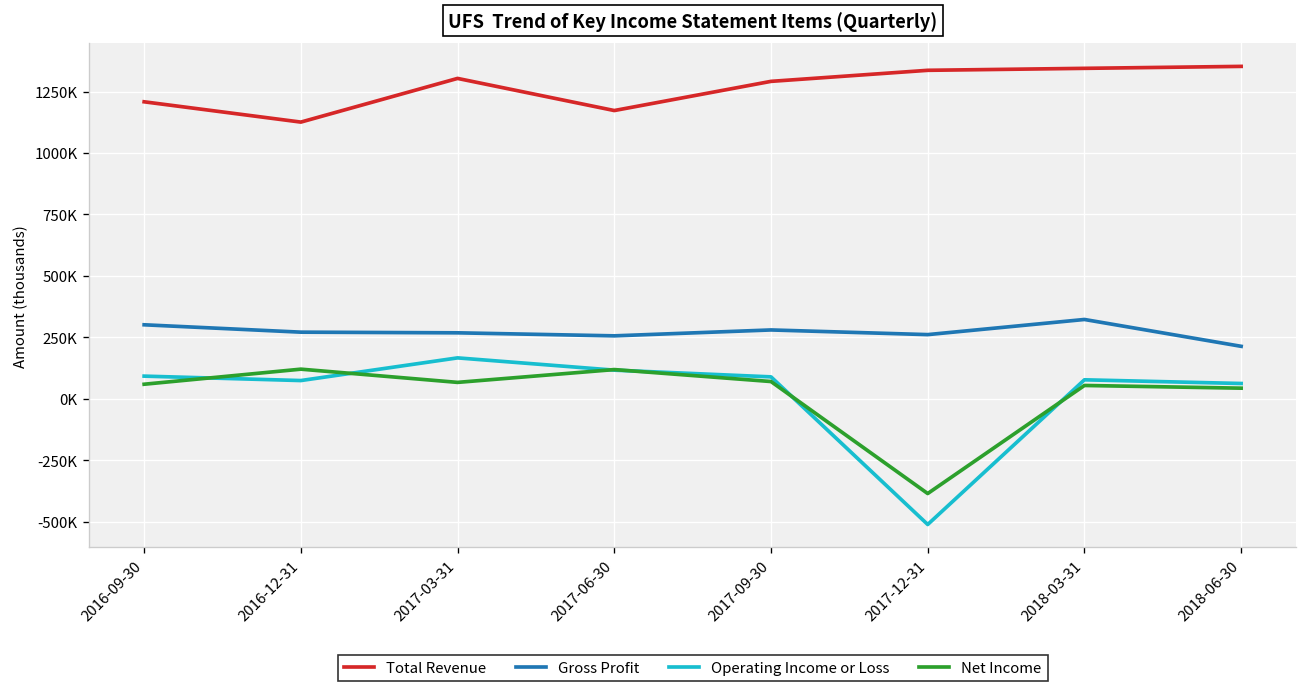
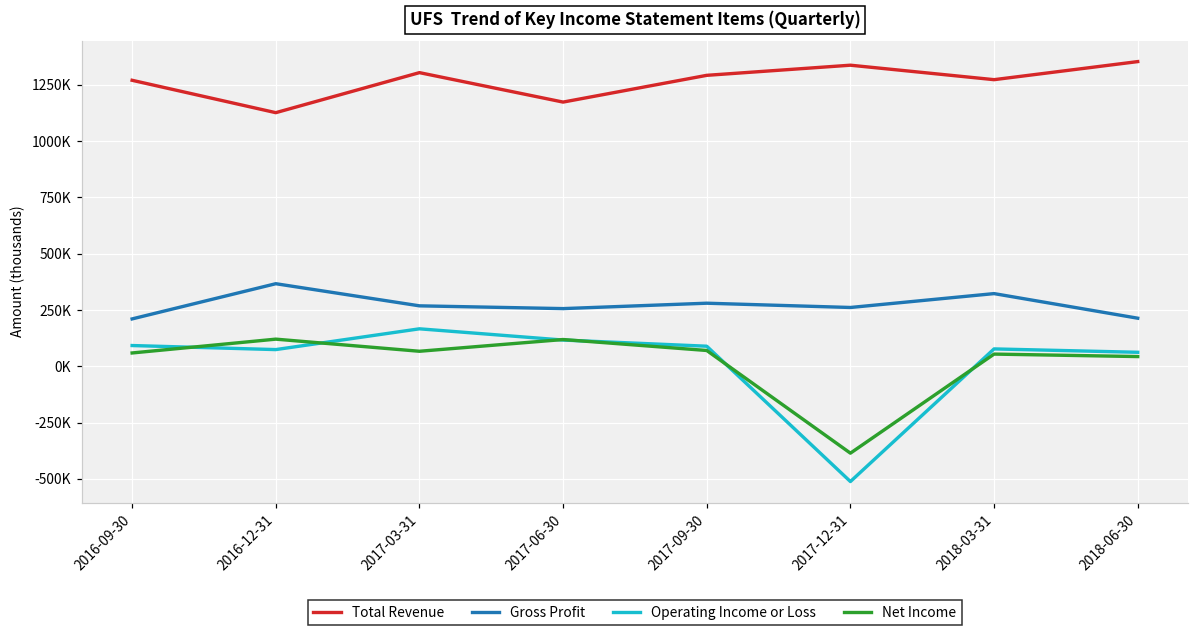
Total Revenue, 2016-09-30: 1210000 -> 1270000
Gross Profit, 2016-09-30: 300000 -> 210000
Gross Profit, 2016-12-31: 270000 -> 370000
Total Revenue, 2018-03-31: 1350000 -> 1270000
